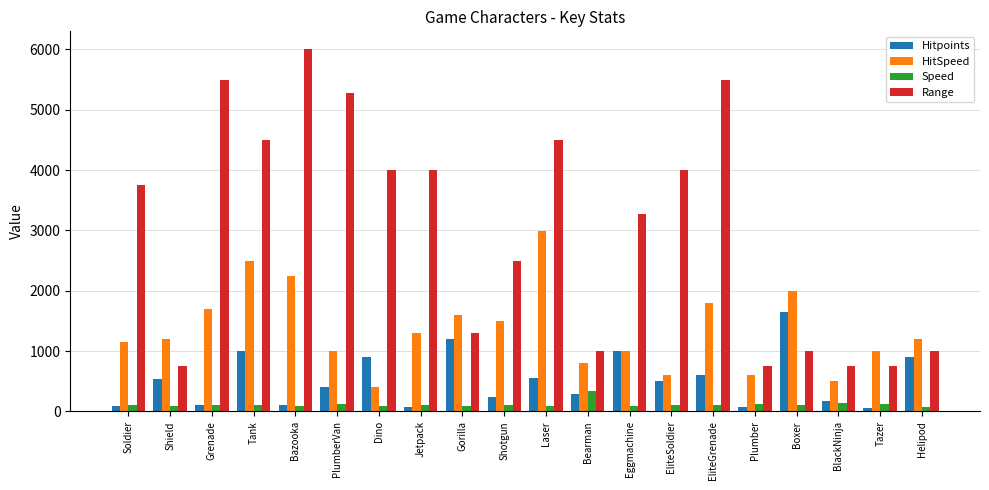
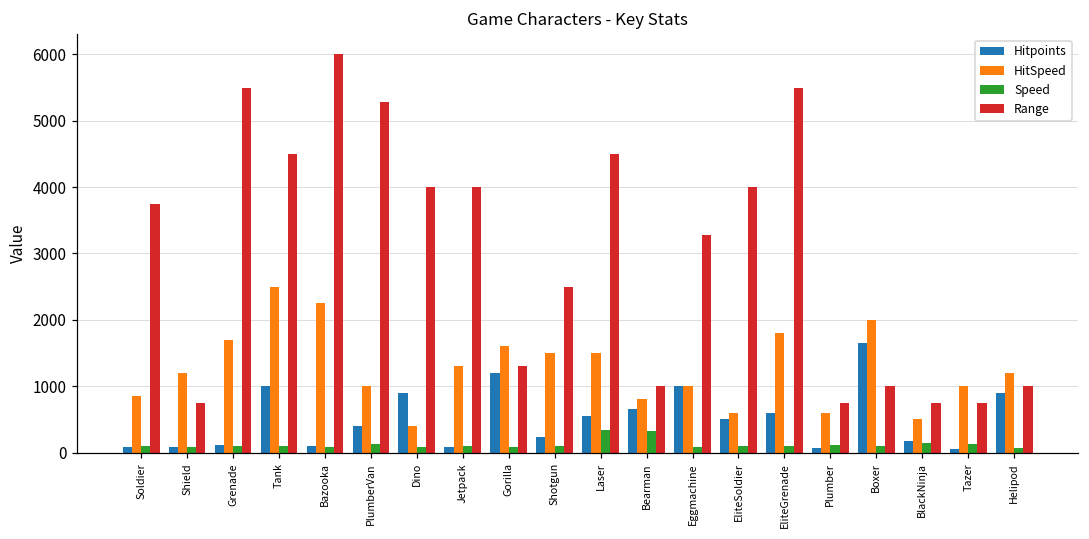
HitSpeed, Soldier: 1100 -> 900
Hitpoints, Shield: 500 -> 100
HitSpeed, Laser: 3000 -> 1500
Speed, Laser: 100 -> 300
Hitpoints, Bearman: 300 -> 700
